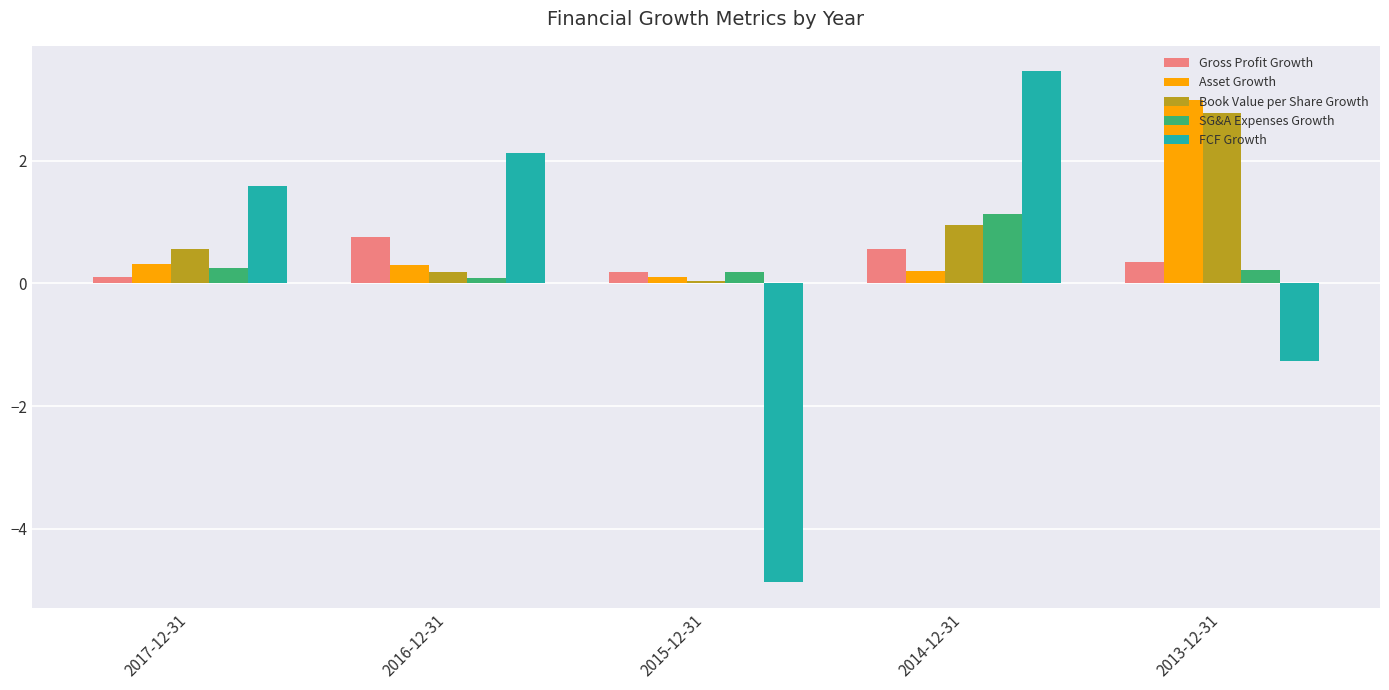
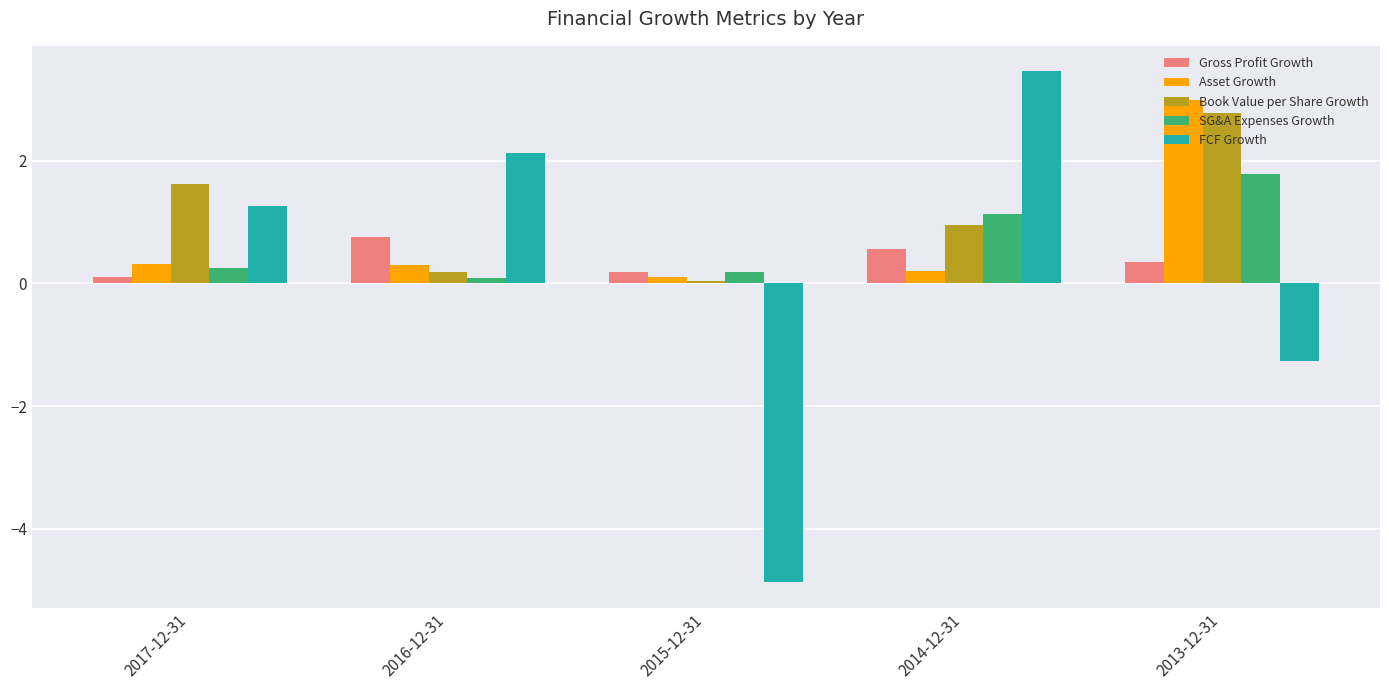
Book Value per Share Growth, 2017-12-31: 0.6 -> 1.6
FCF Growth, 2017-12-31: 1.6 -> 1.3
SG&A Expenses Growth, 2013-12-31: 0.2 -> 1.8
